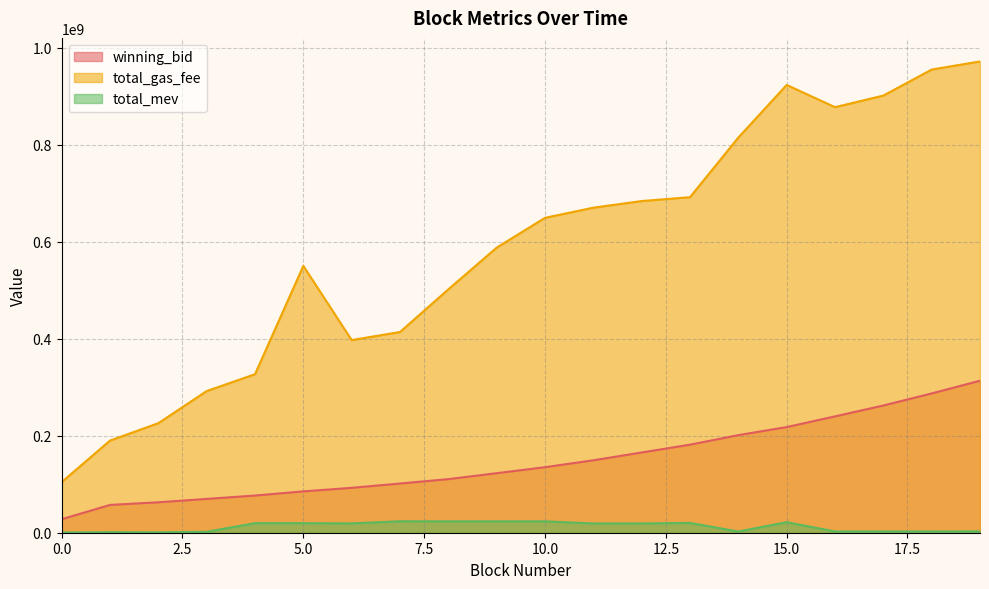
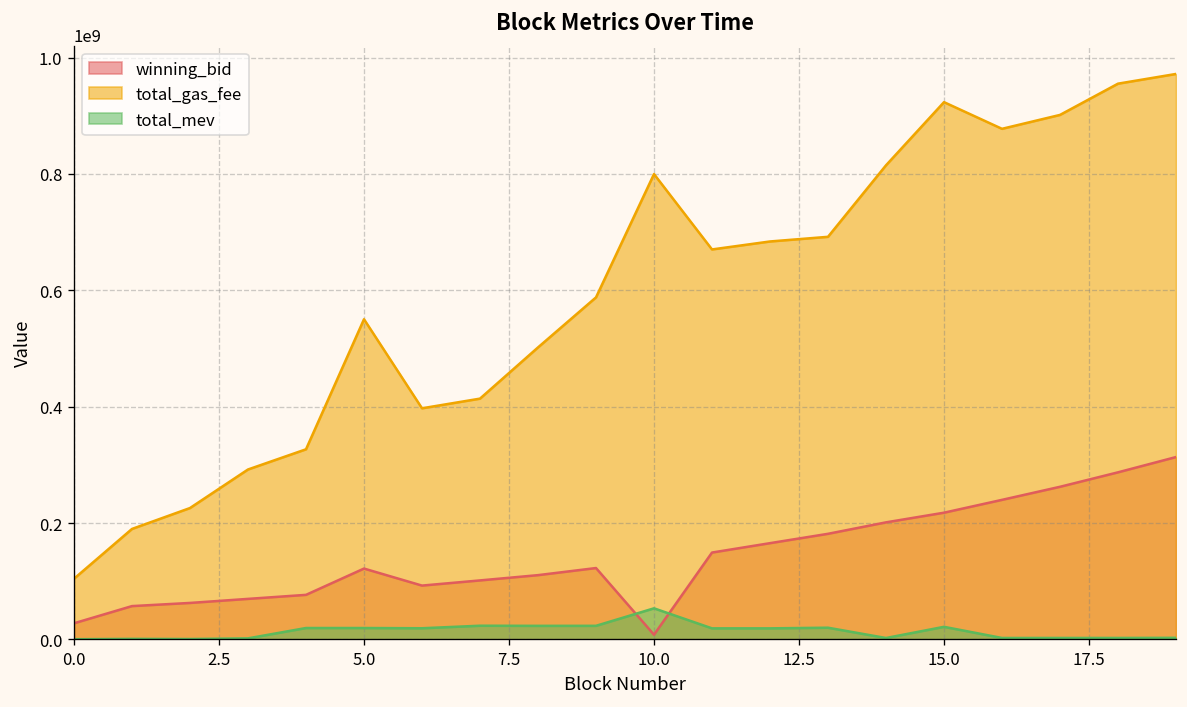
winning_bid, 5.0: 90000000 -> 120000000
winning_bid, 10.0: 140000000 -> 10000000
total_gas_fee, 10.0: 650000000 -> 800000000
total_mev, 10.0: 20000000 -> 50000000
